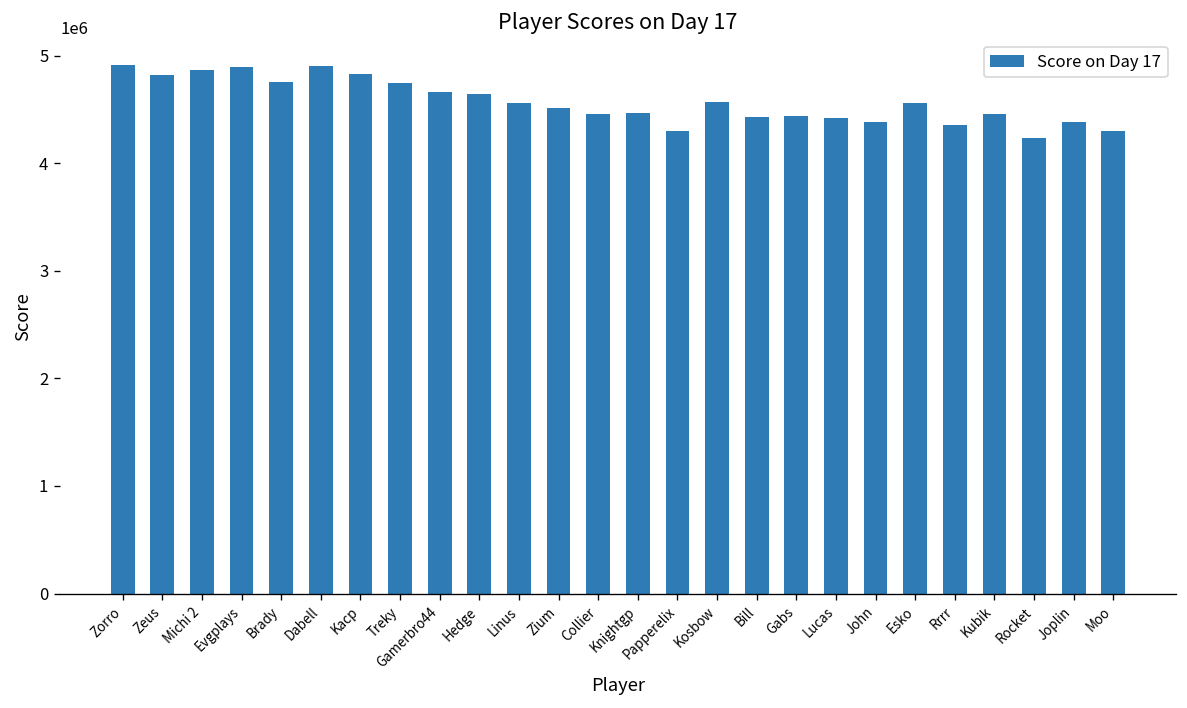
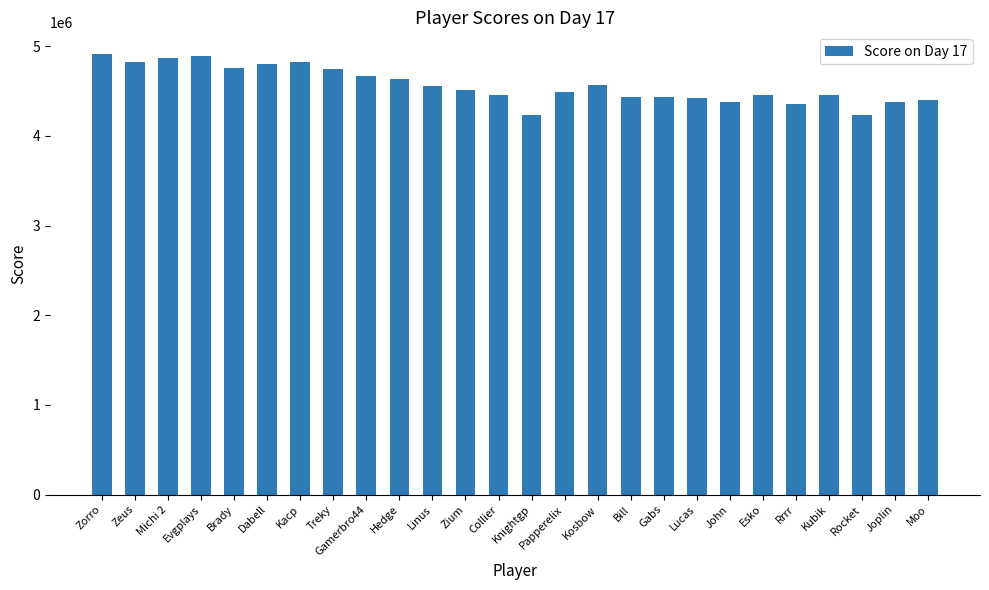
Dabell: 4900000 -> 4800000
Knightgp: 4500000 -> 4200000
Papperelix: 4300000 -> 4500000
Esko: 4600000 -> 4500000
Moo: 4300000 -> 4400000
